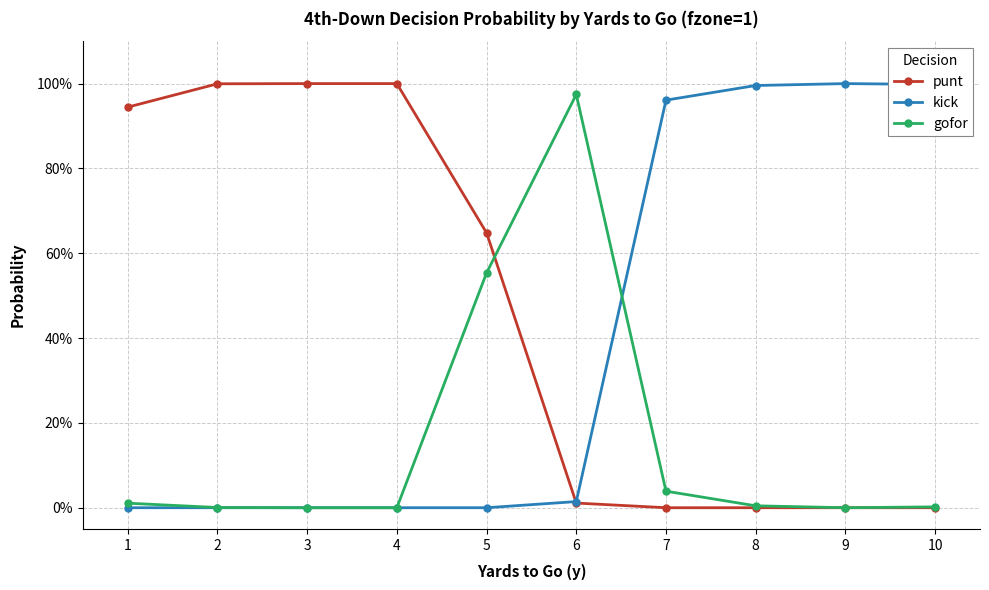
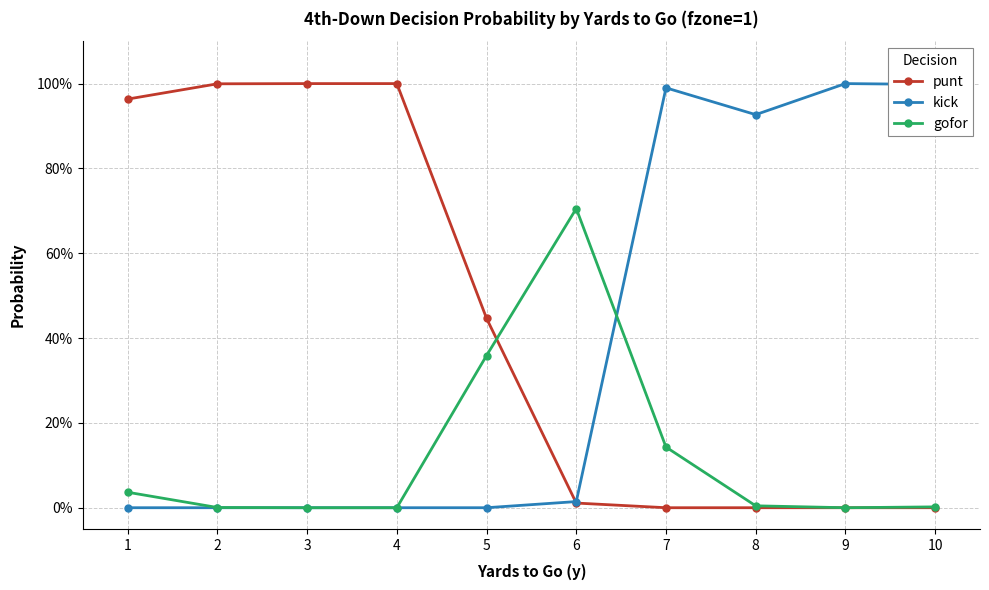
punt, 1: 94% -> 96%
gofor, 1: 1% -> 4%
punt, 5: 65% -> 45%
gofor, 5: 55% -> 36%
gofor, 6: 97% -> 71%
kick, 7: 96% -> 99%
gofor, 7: 4% -> 14%
kick, 8: 100% -> 93%
